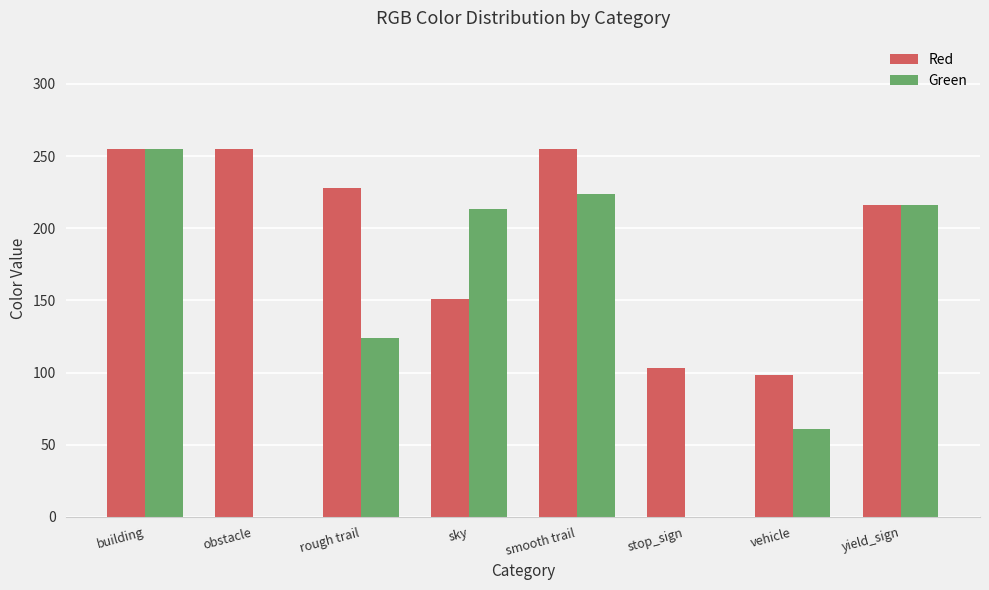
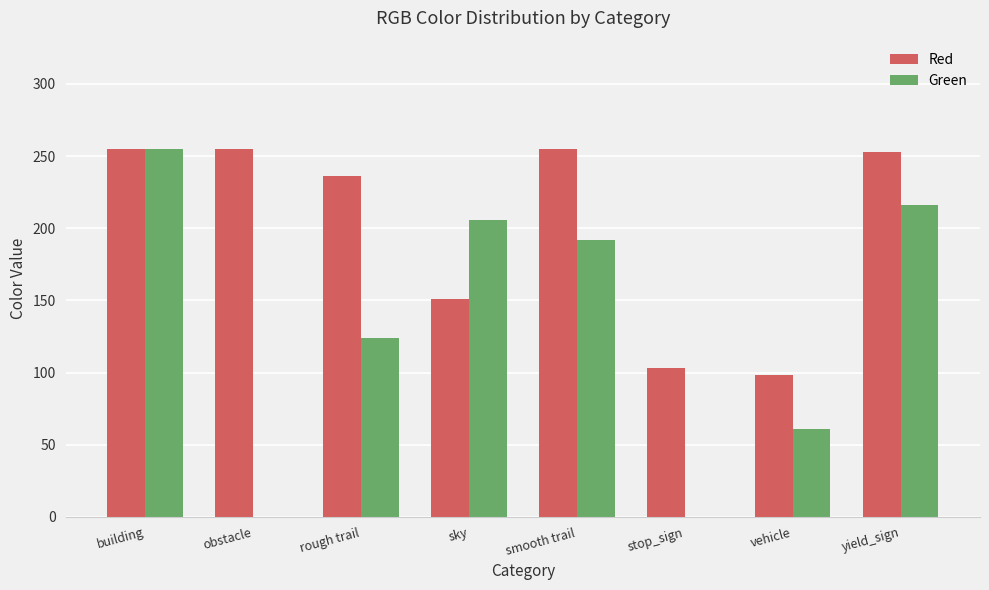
Red, rough trail: 228 -> 236
Green, sky: 213 -> 206
Green, smooth trail: 224 -> 192
Red, yield_sign: 216 -> 253
